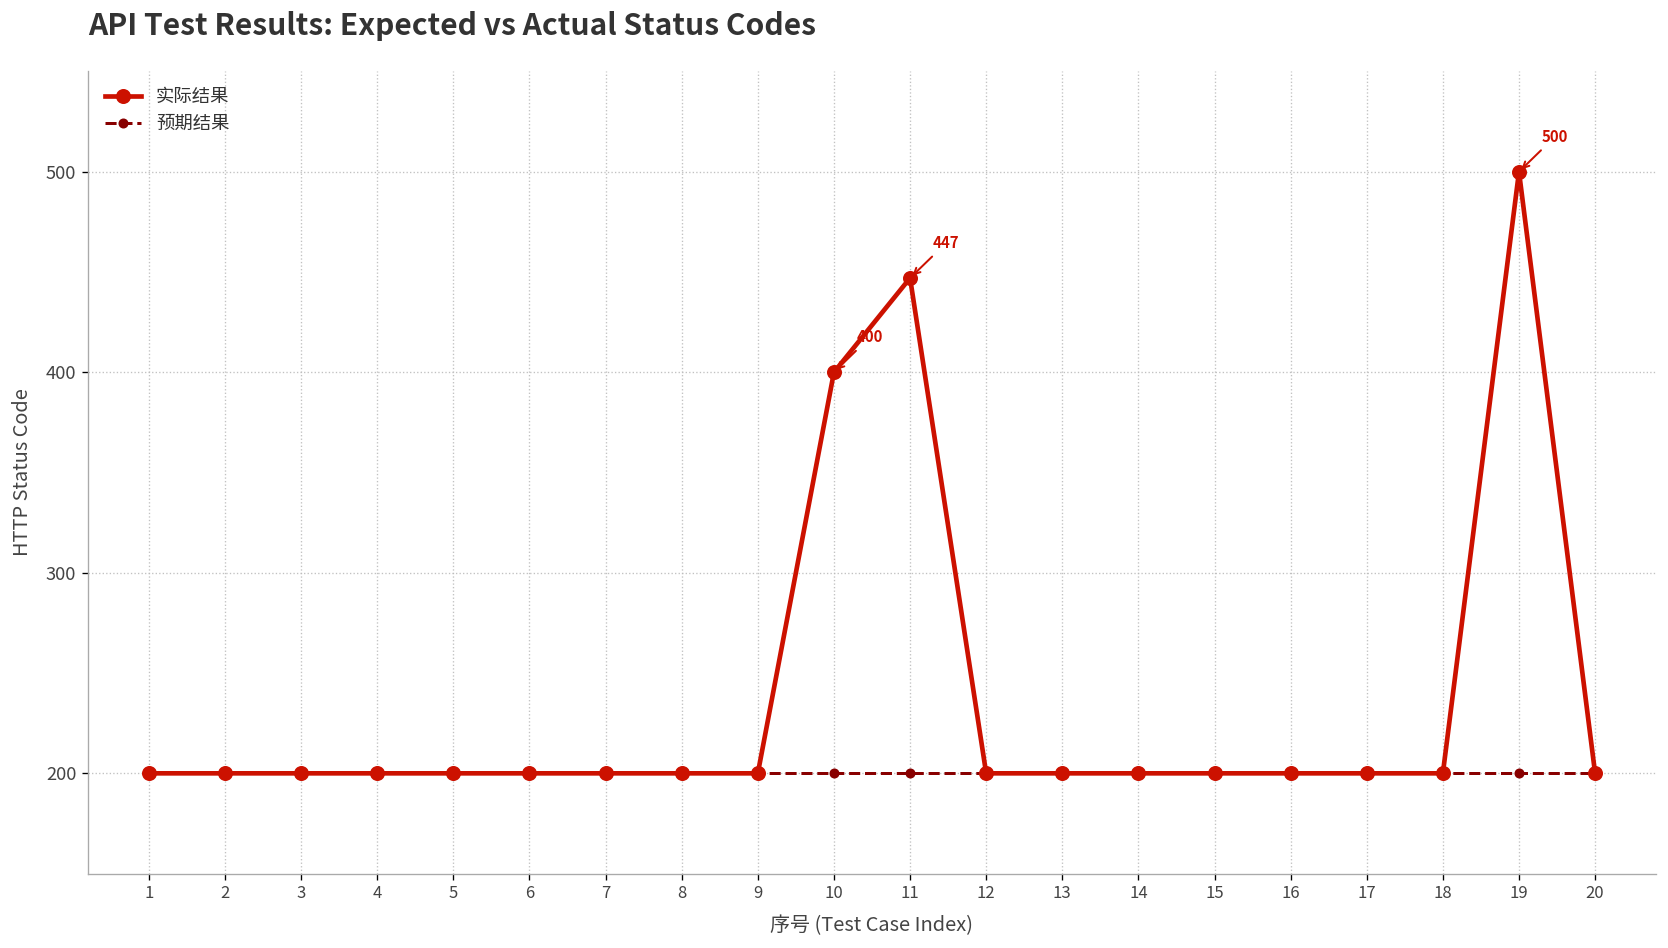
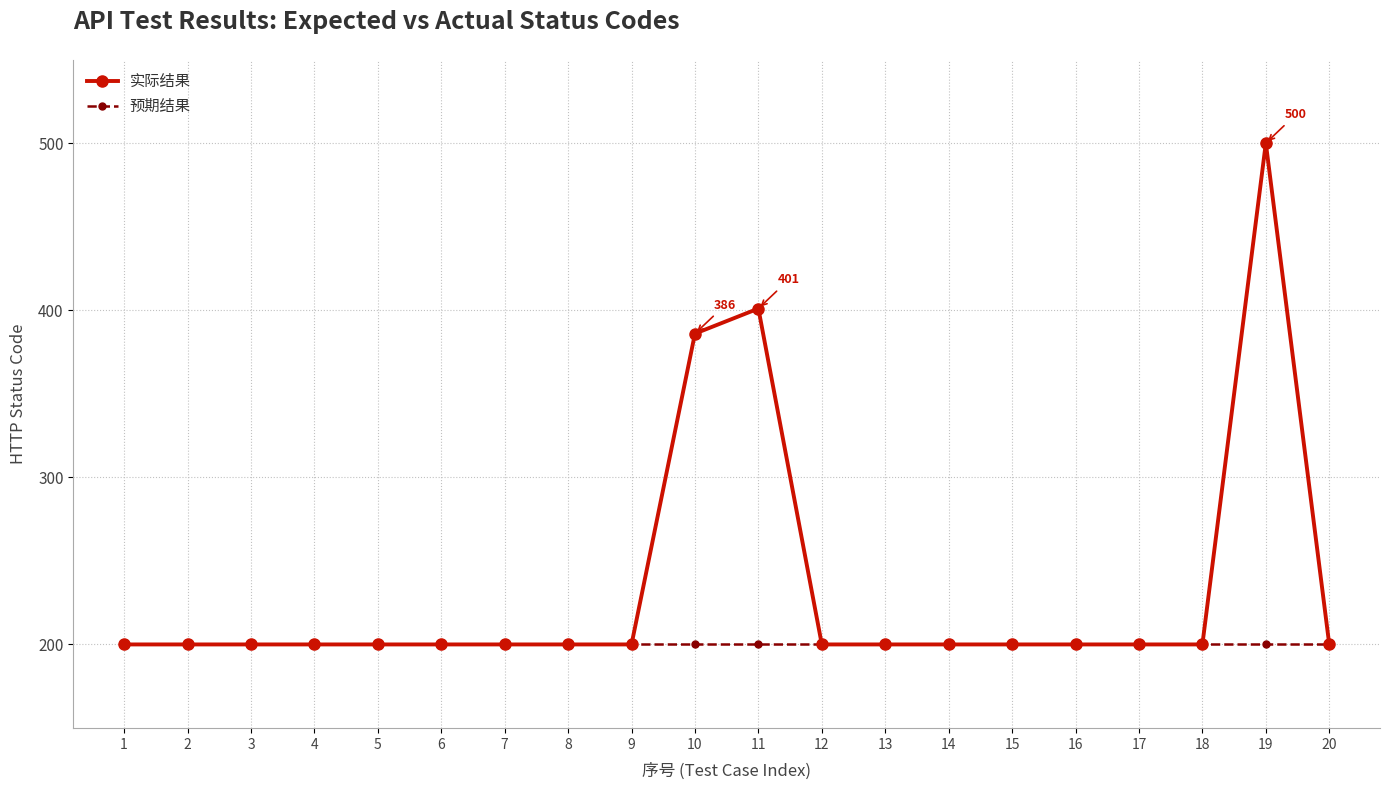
实际结果, 10: 400 -> 386
实际结果, 11: 447 -> 401
